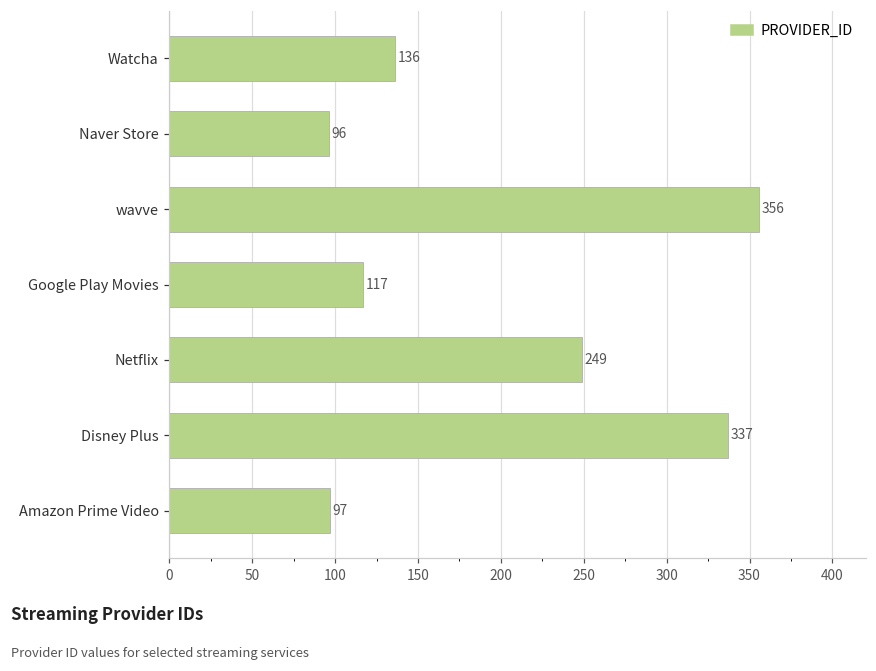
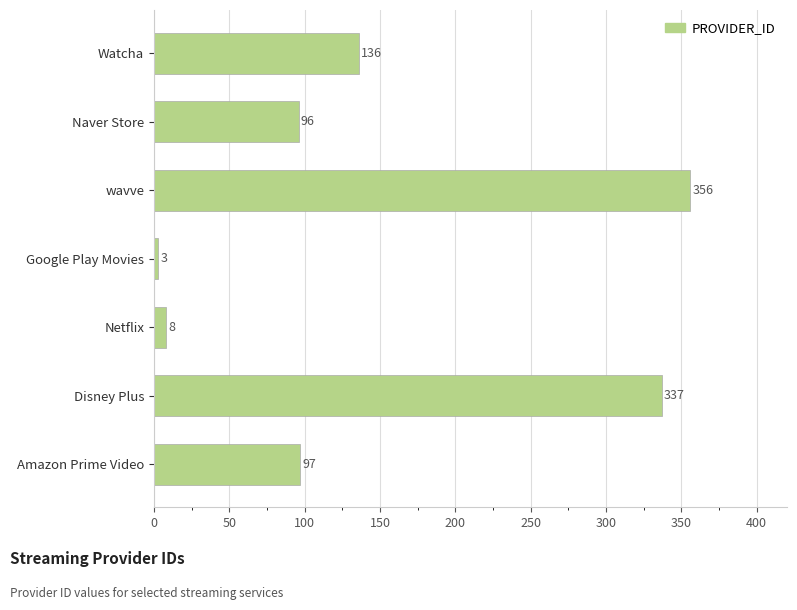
Google Play Movies: 117 -> 3
Netflix: 249 -> 8
